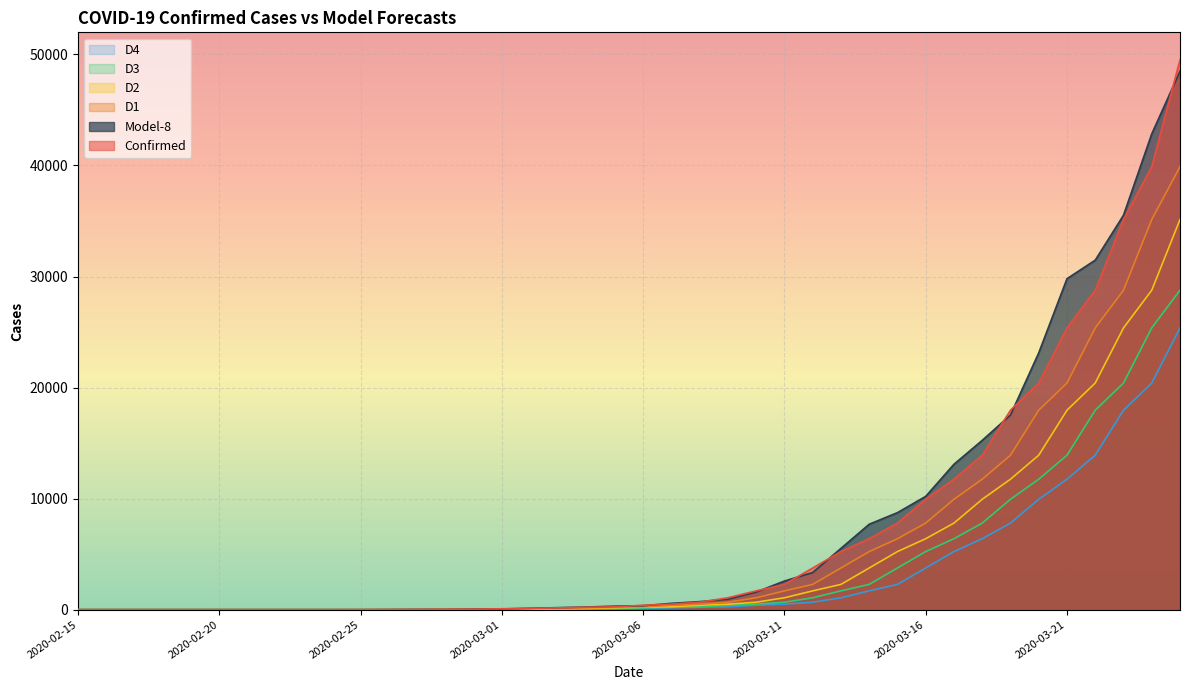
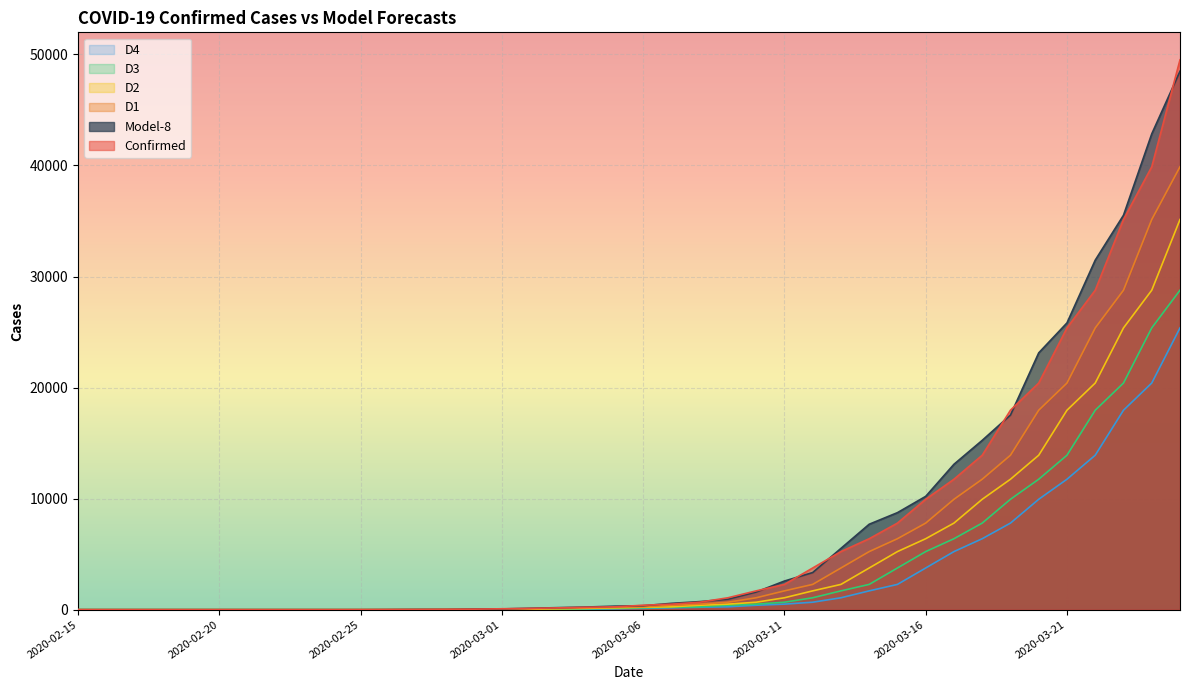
Model-8, 2020-03-21: 29800 -> 25800
